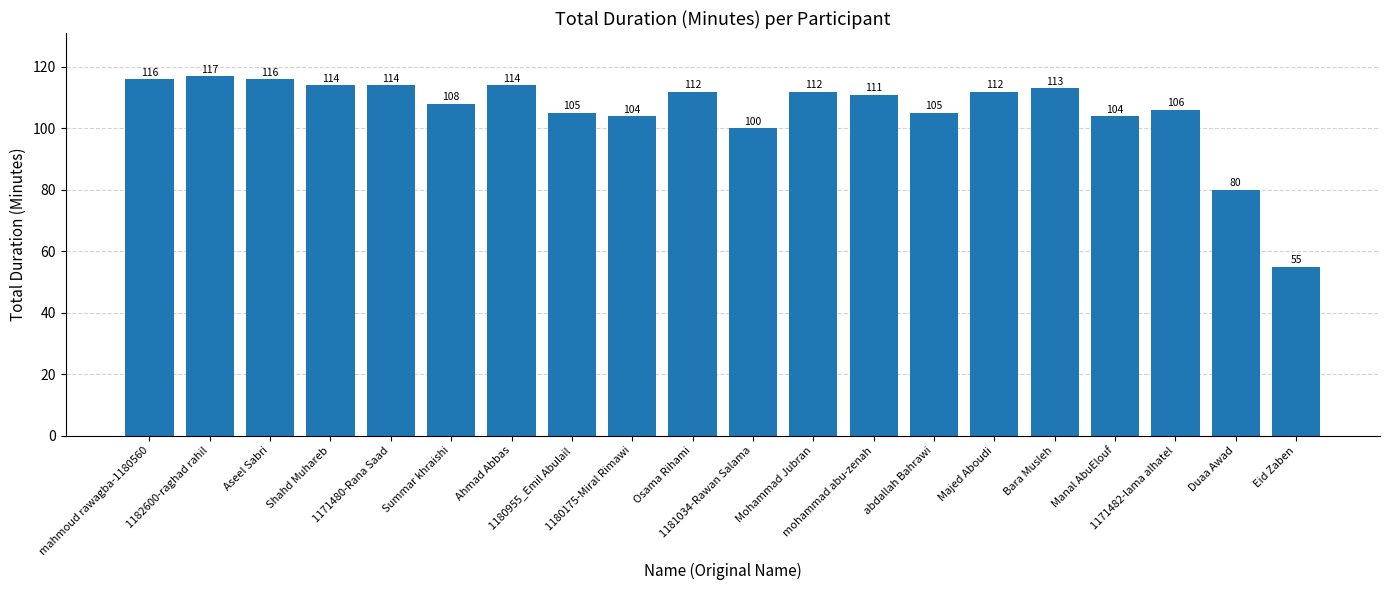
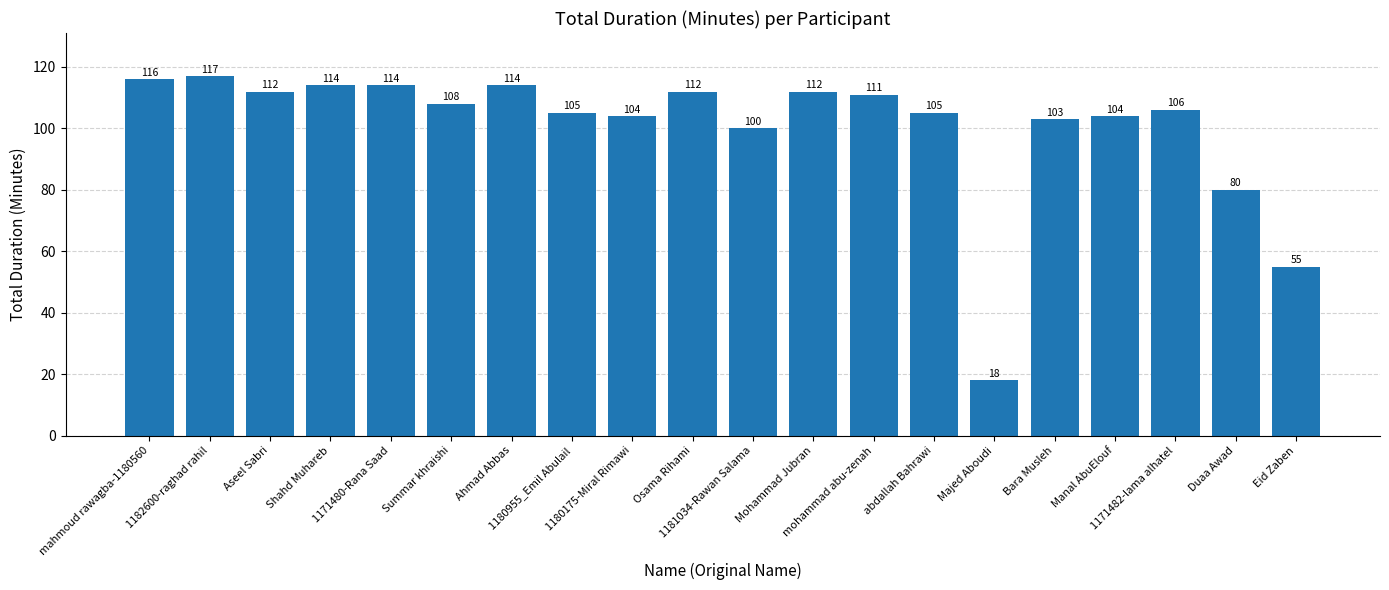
Aseel Sabri: 116 -> 112
Majed Aboudi: 112 -> 18
Bara Musleh: 113 -> 103
